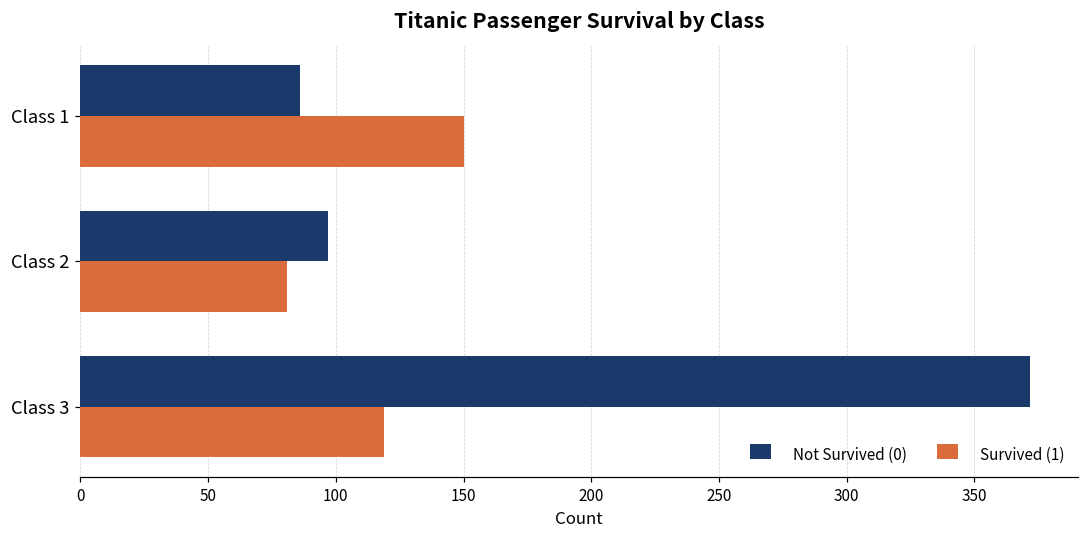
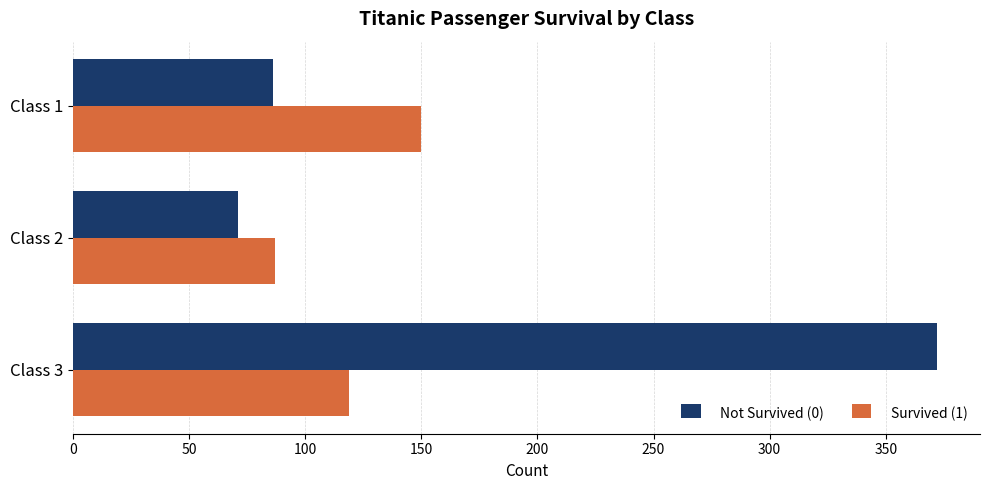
Not Survived (0), Class 2: 97 -> 71
Survived (1), Class 2: 81 -> 87
